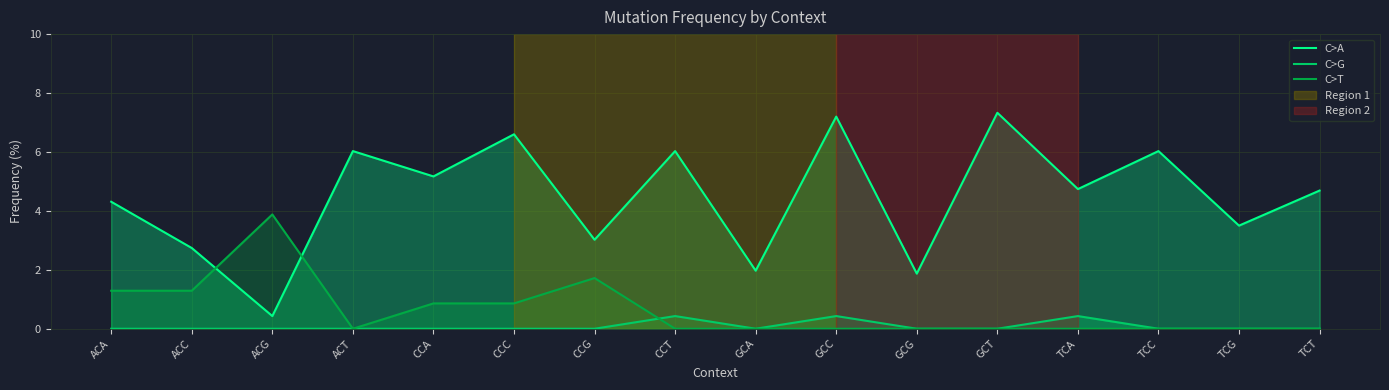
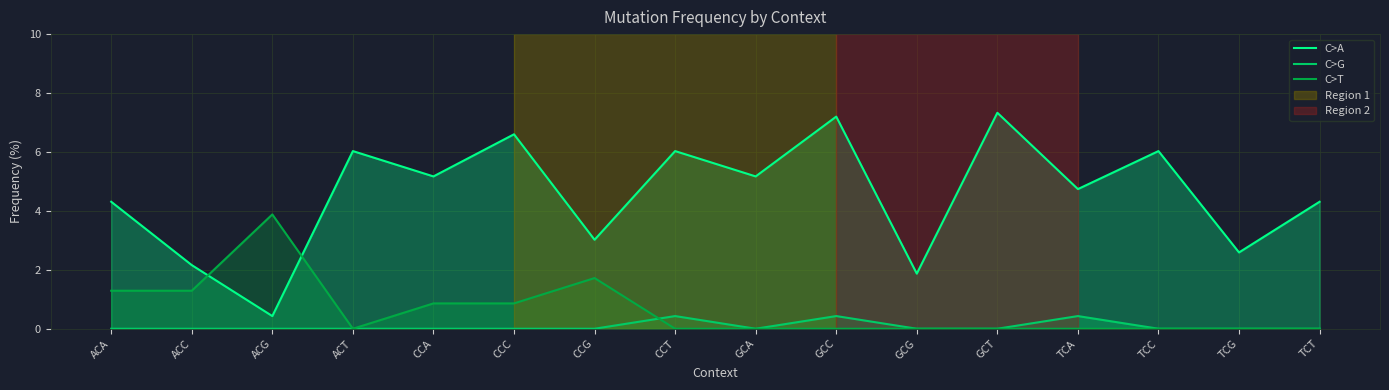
C>A, ACC: 2.7 -> 2.2
C>A, GCA: 2.0 -> 5.2
C>A, TCG: 3.5 -> 2.6
C>A, TCT: 4.7 -> 4.3
